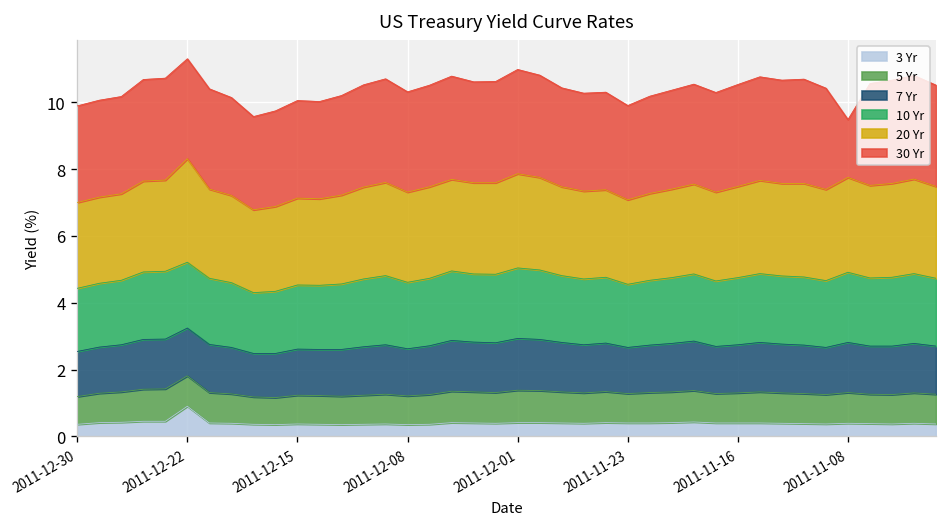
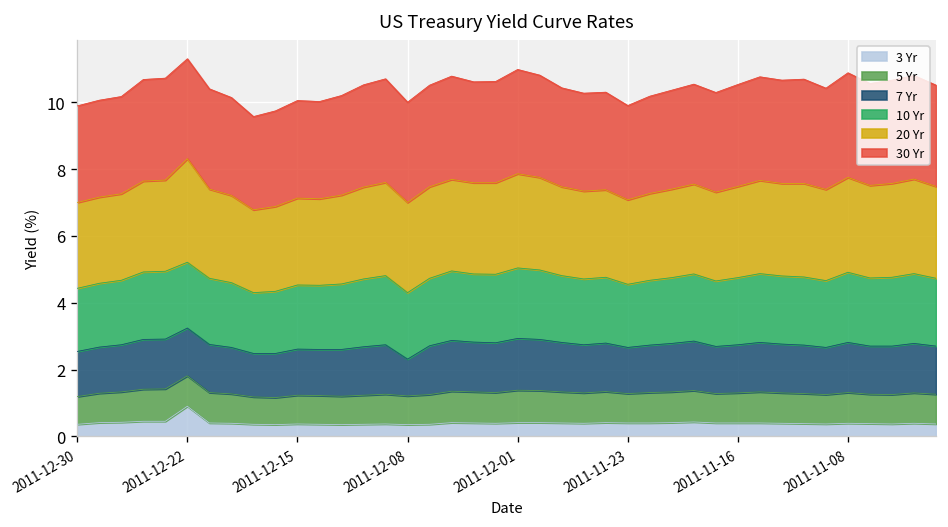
7 Yr, 2011-12-08: 1.4 -> 1.1
30 Yr, 2011-11-08: 1.7 -> 3.1
